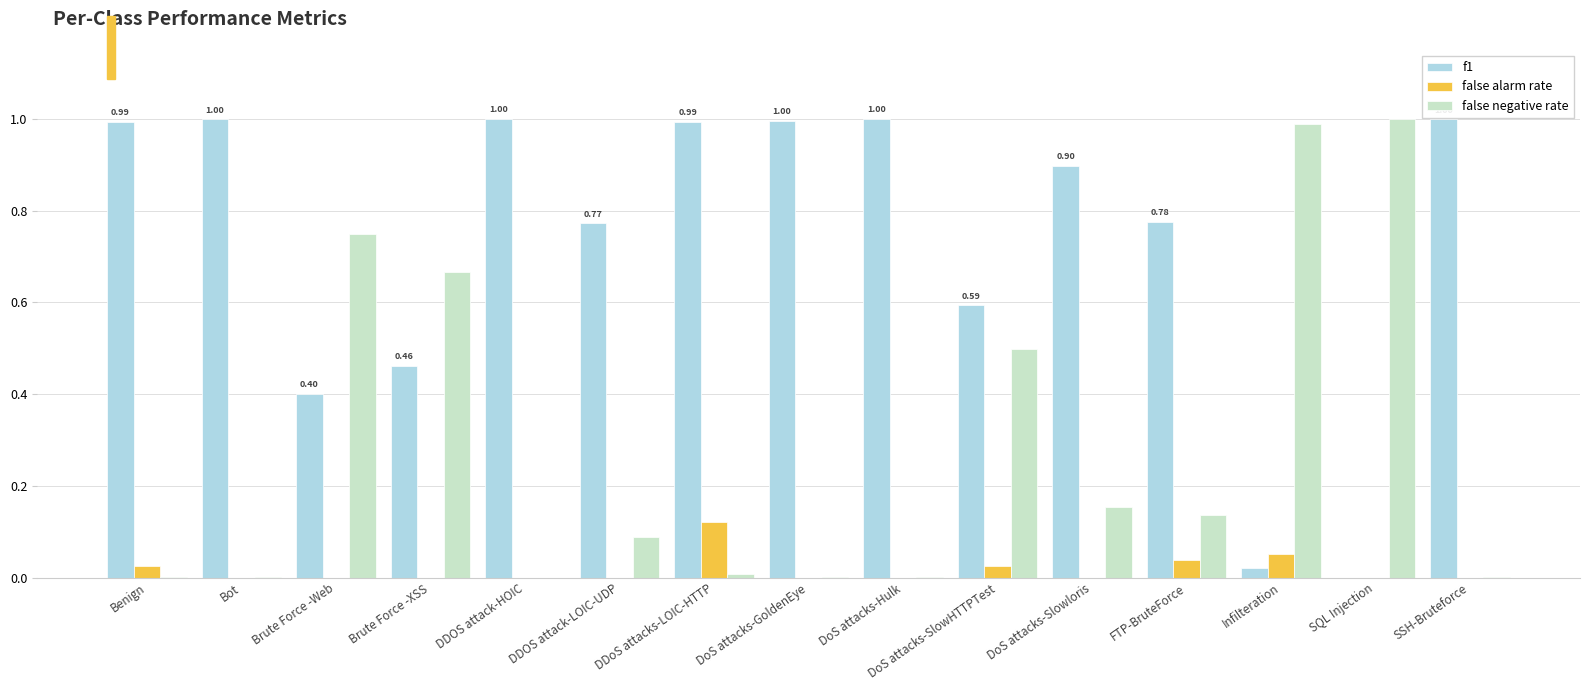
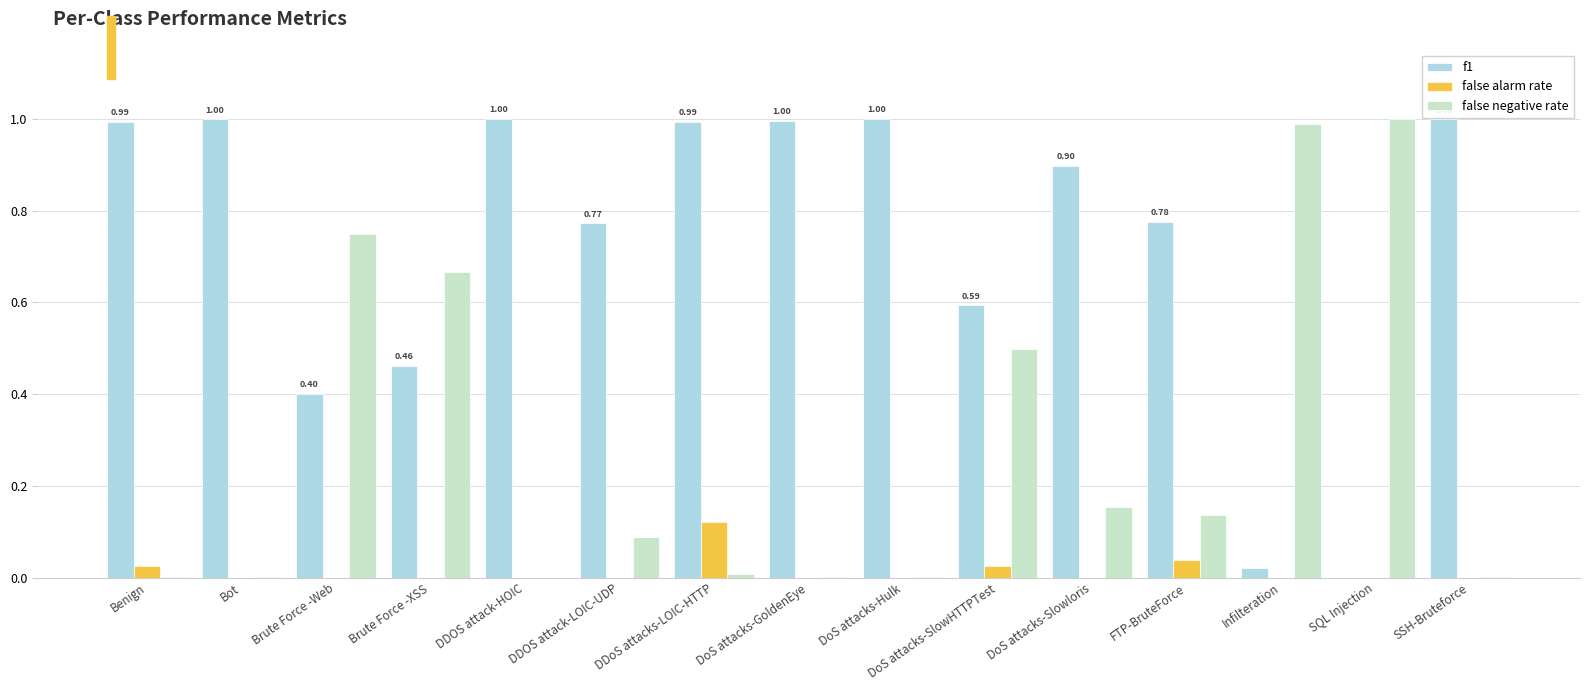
false alarm rate, Infilteration: 0.05 -> 0.00
